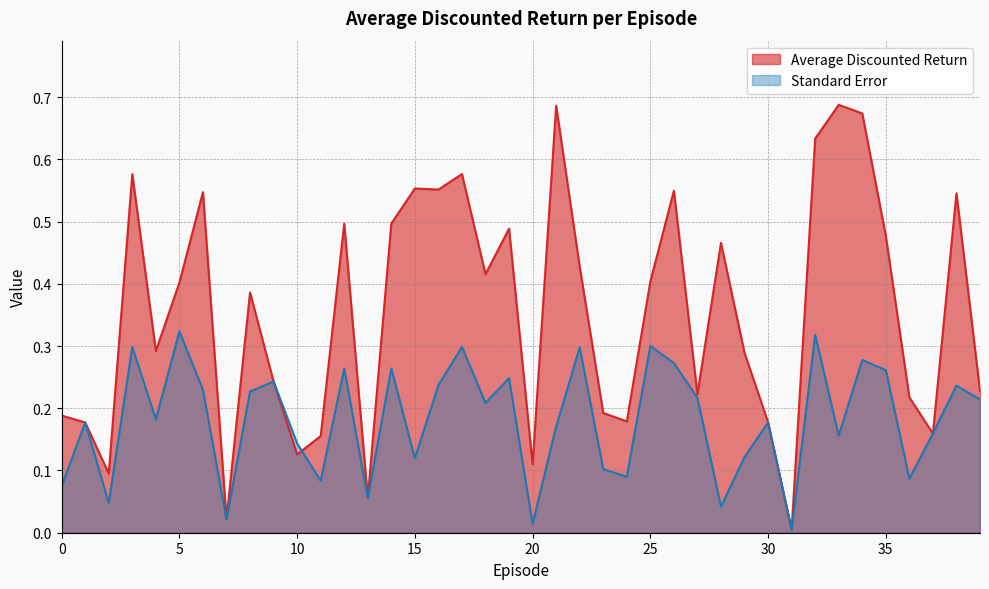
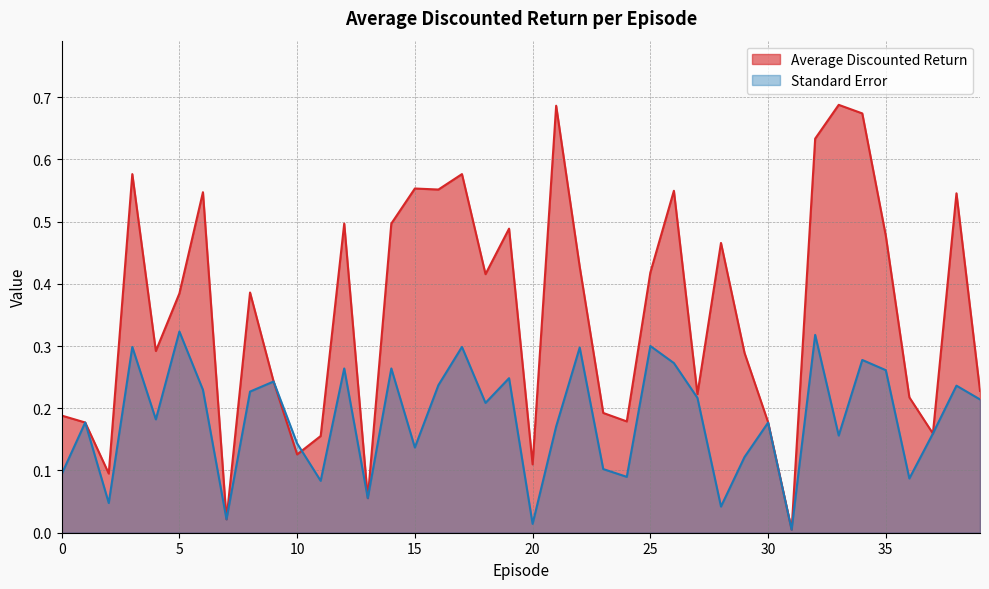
Standard Error, 0: 0.07 -> 0.09
Average Discounted Return, 5: 0.40 -> 0.38
Standard Error, 15: 0.12 -> 0.14
Average Discounted Return, 25: 0.40 -> 0.42
